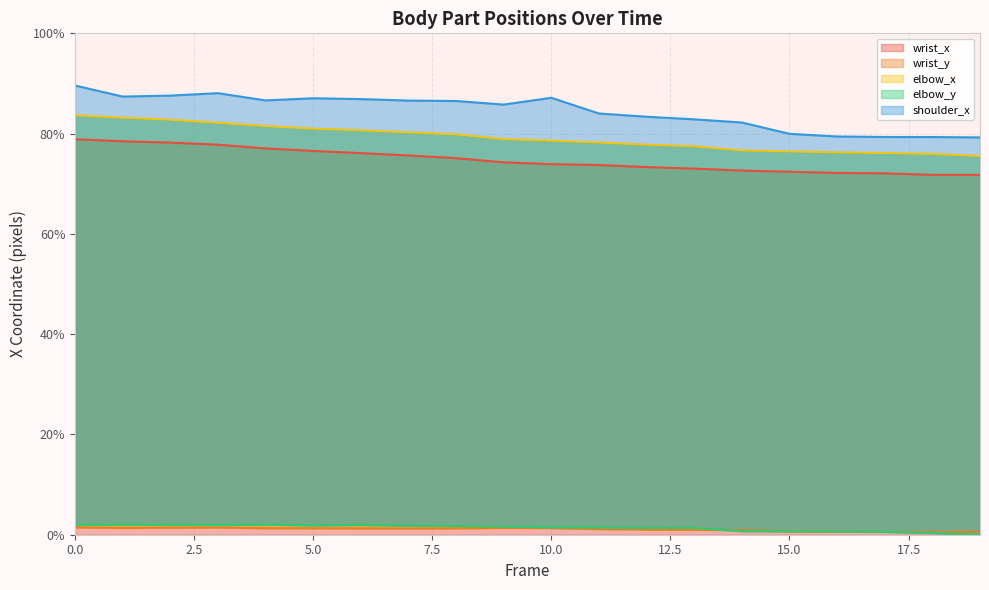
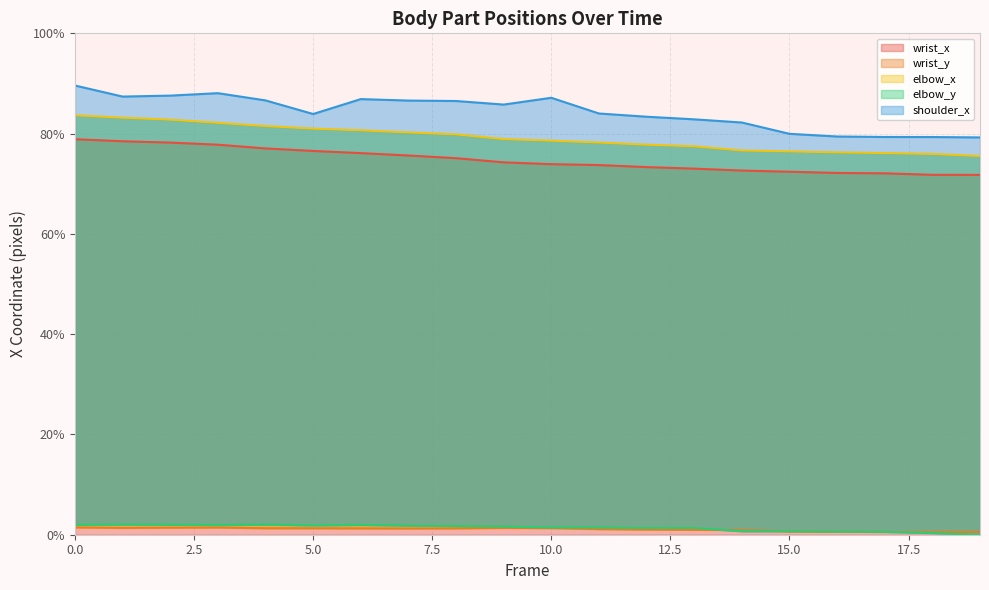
shoulder_x, 5.0: 87% -> 84%
